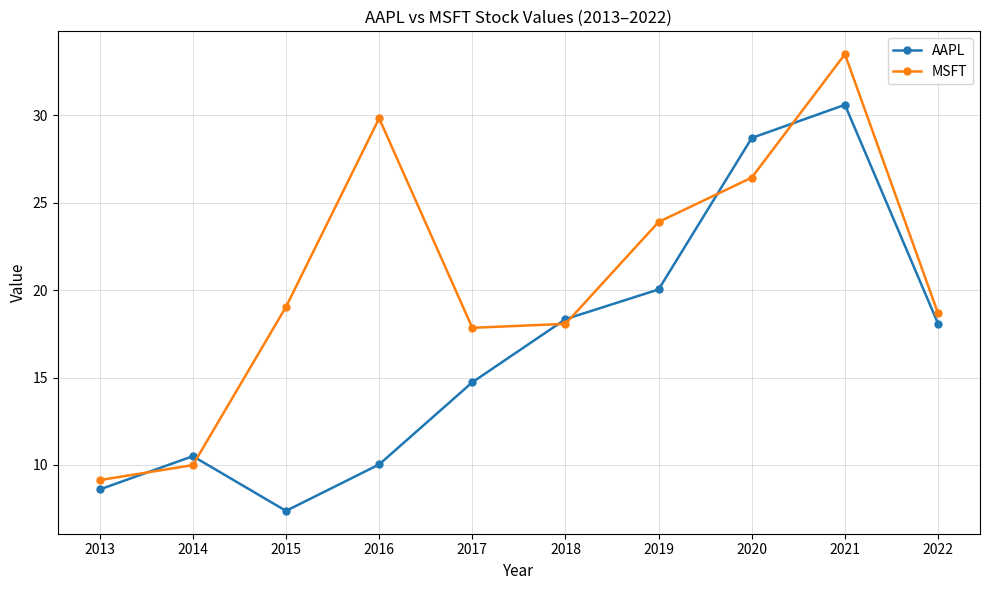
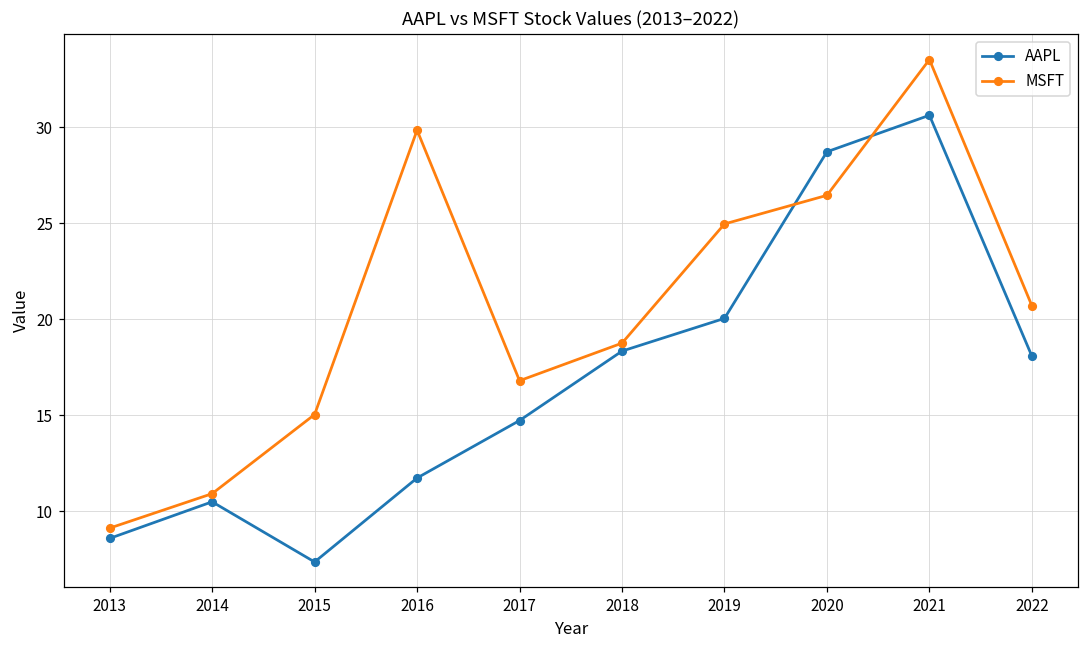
MSFT, 2014: 10.0 -> 10.9
MSFT, 2015: 19.0 -> 15.0
AAPL, 2016: 10.0 -> 11.7
MSFT, 2017: 17.8 -> 16.8
MSFT, 2018: 18.1 -> 18.8
MSFT, 2019: 23.9 -> 25.0
MSFT, 2022: 18.7 -> 20.7
